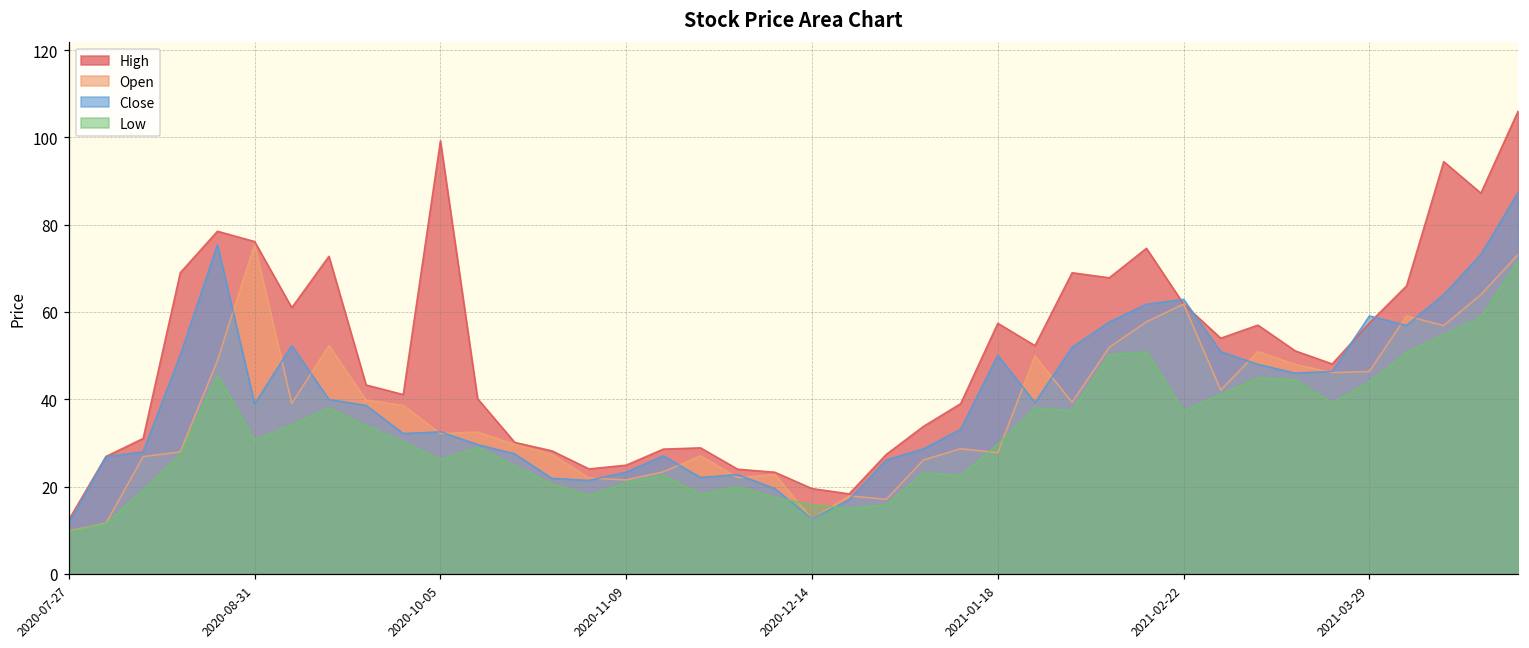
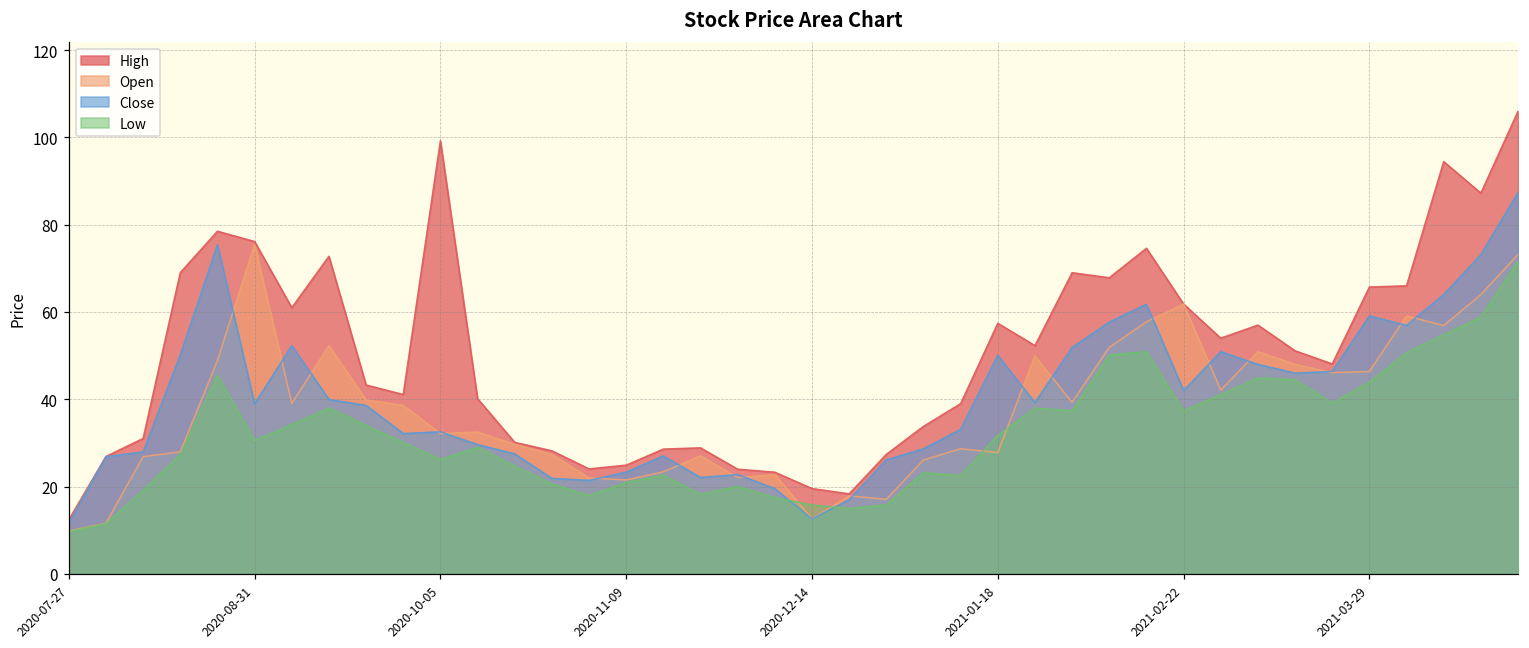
Low, 2021-01-18: 30 -> 32
Close, 2021-02-22: 63 -> 42
High, 2021-03-29: 57 -> 66
